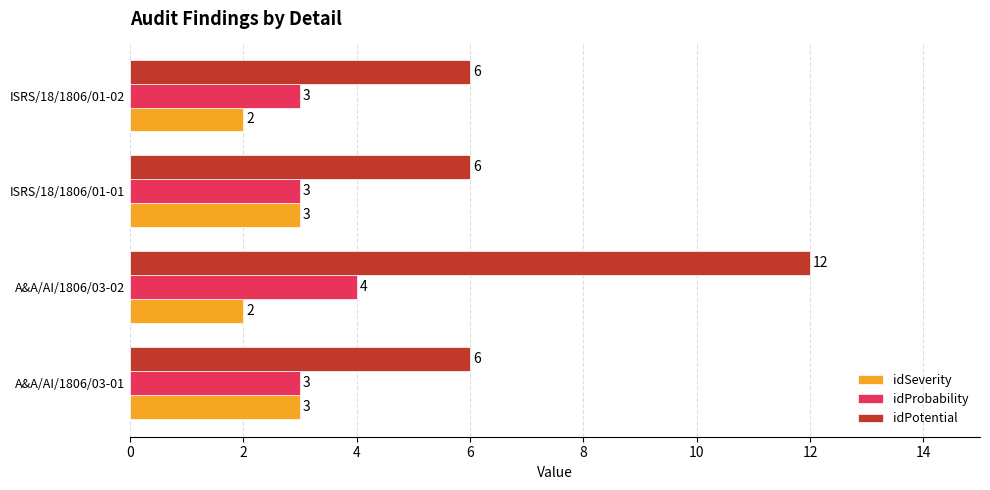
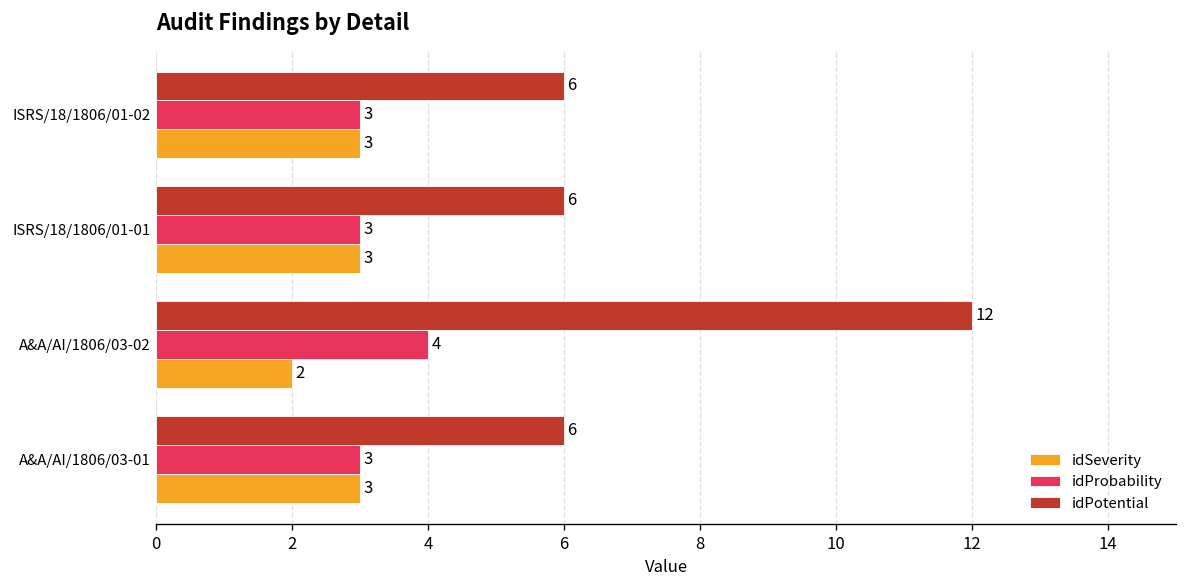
idSeverity, ISRS/18/1806/01-02: 2 -> 3
